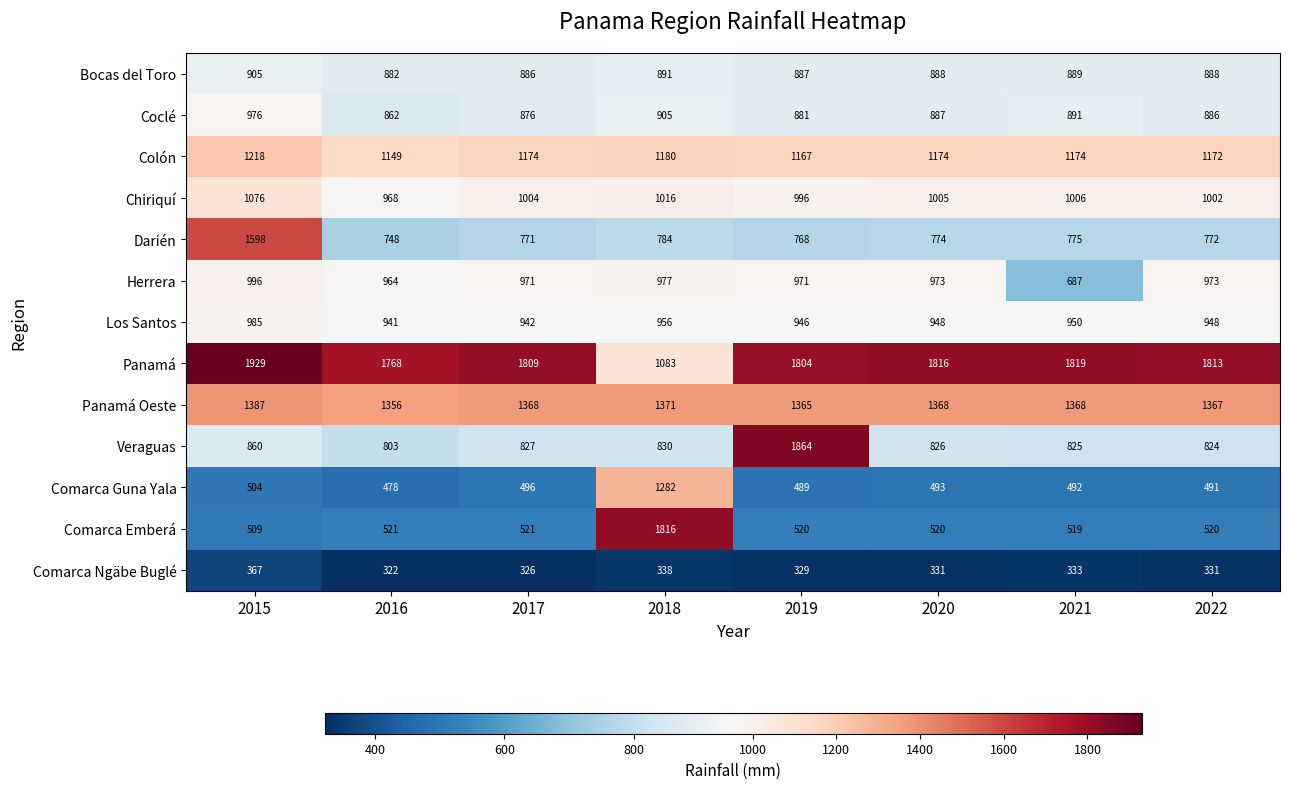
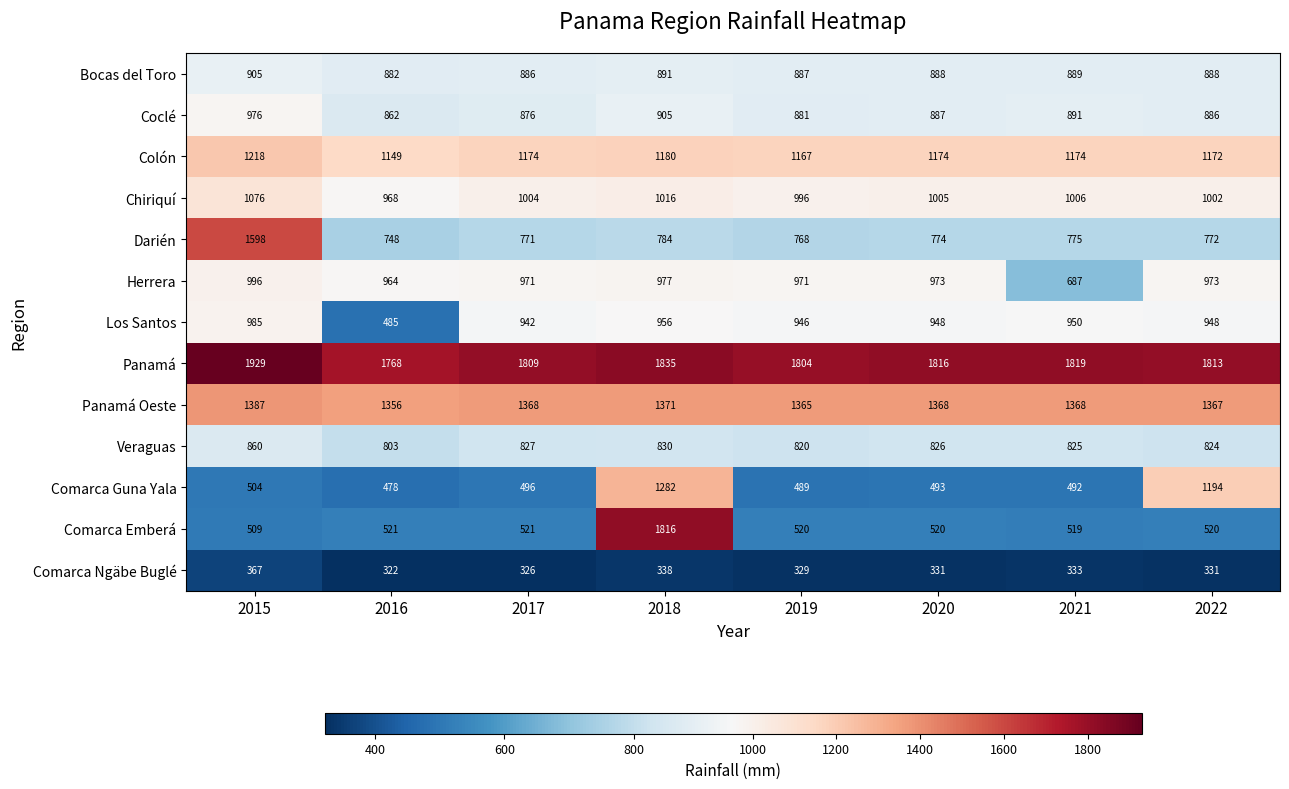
Los Santos, 2016: 941 -> 485
Panamá, 2018: 1083 -> 1835
Veraguas, 2019: 1864 -> 820
Comarca Guna Yala, 2022: 491 -> 1194
